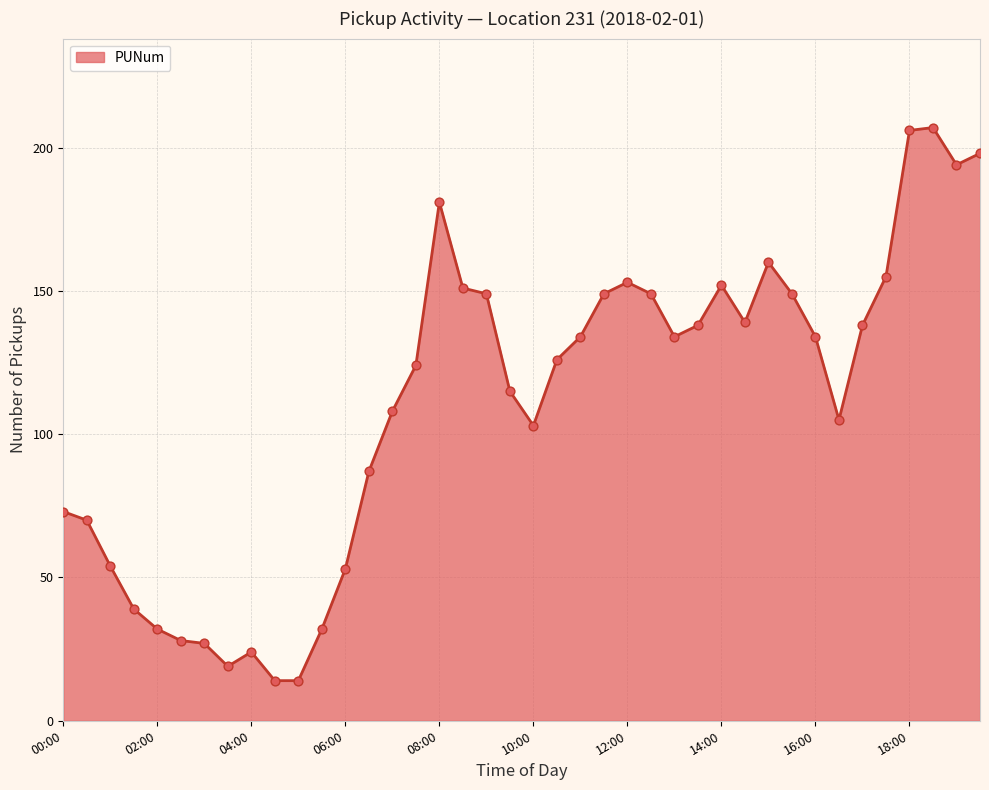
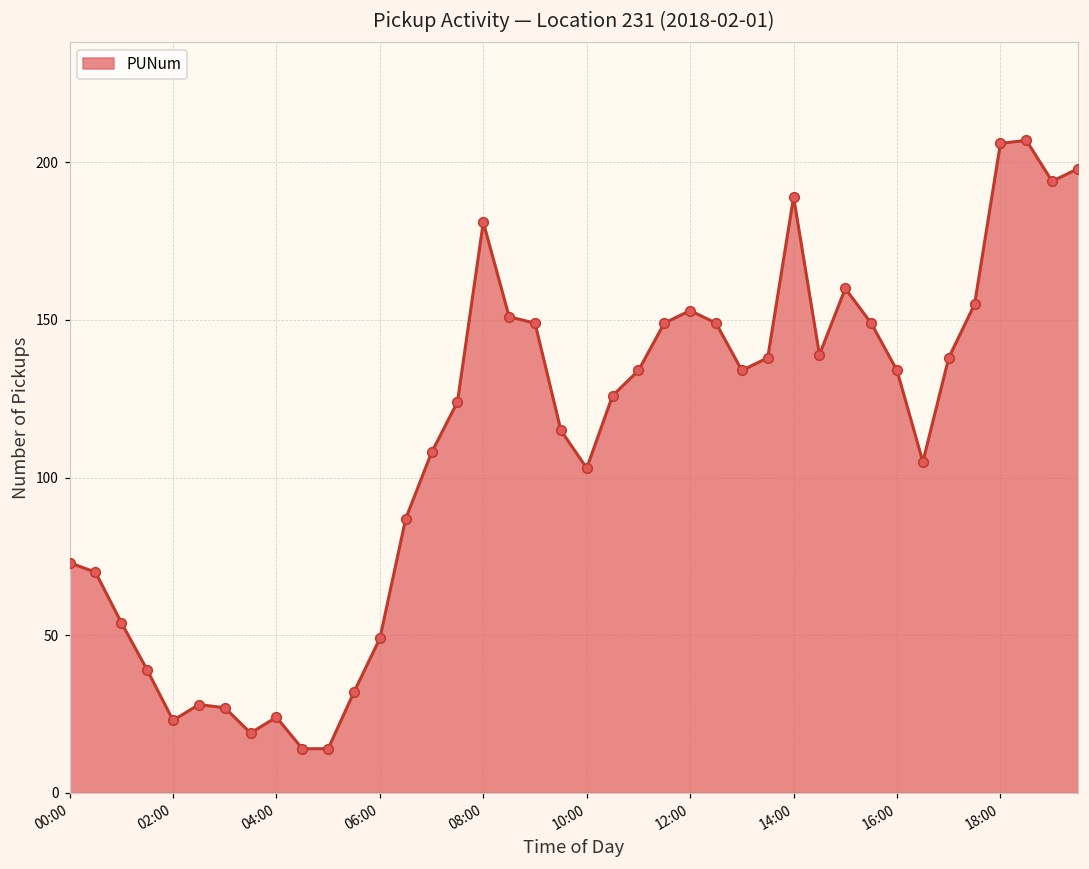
02:00: 32 -> 23
06:00: 53 -> 49
14:00: 152 -> 189
